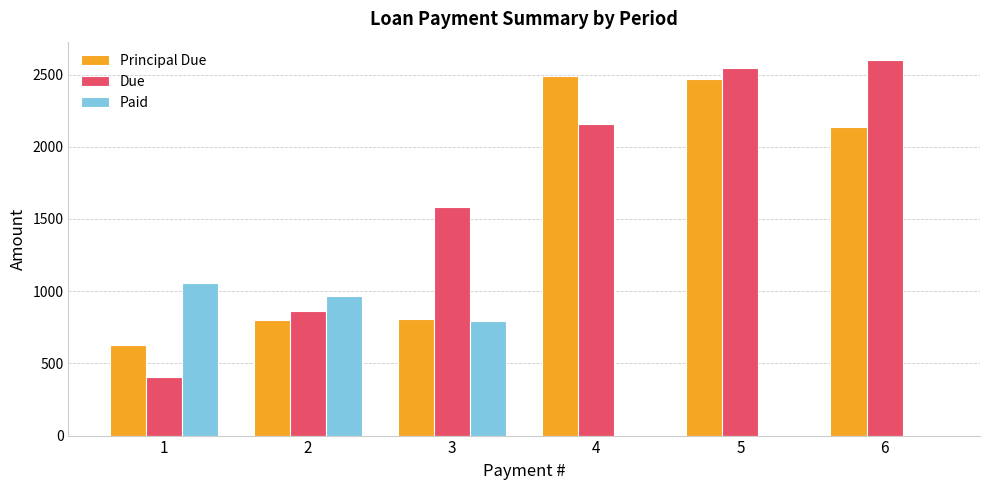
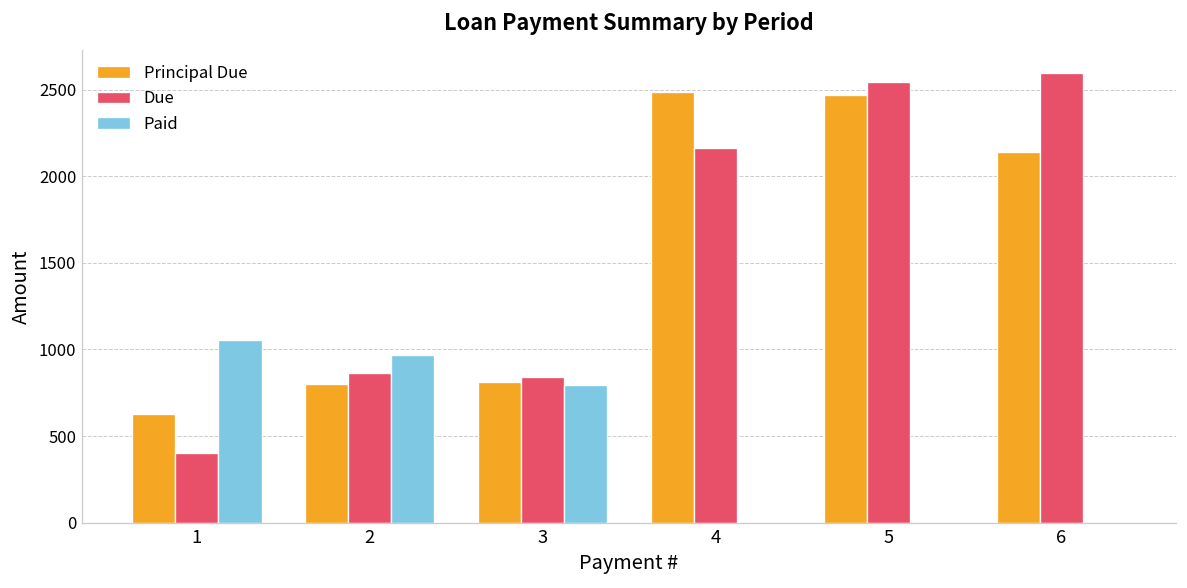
Due, 3: 1590 -> 840
